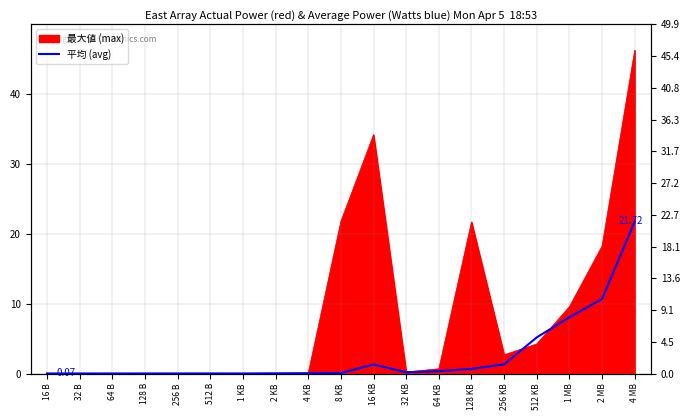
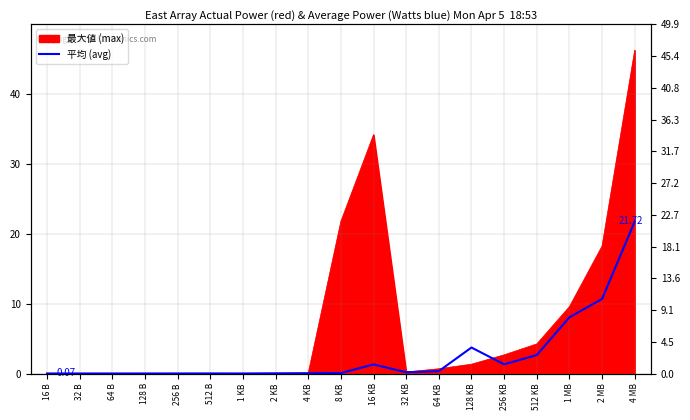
最大値 (max), 128 KB: 22 -> 1
平均 (avg), 128 KB: 1 -> 4
平均 (avg), 512 KB: 5 -> 3
